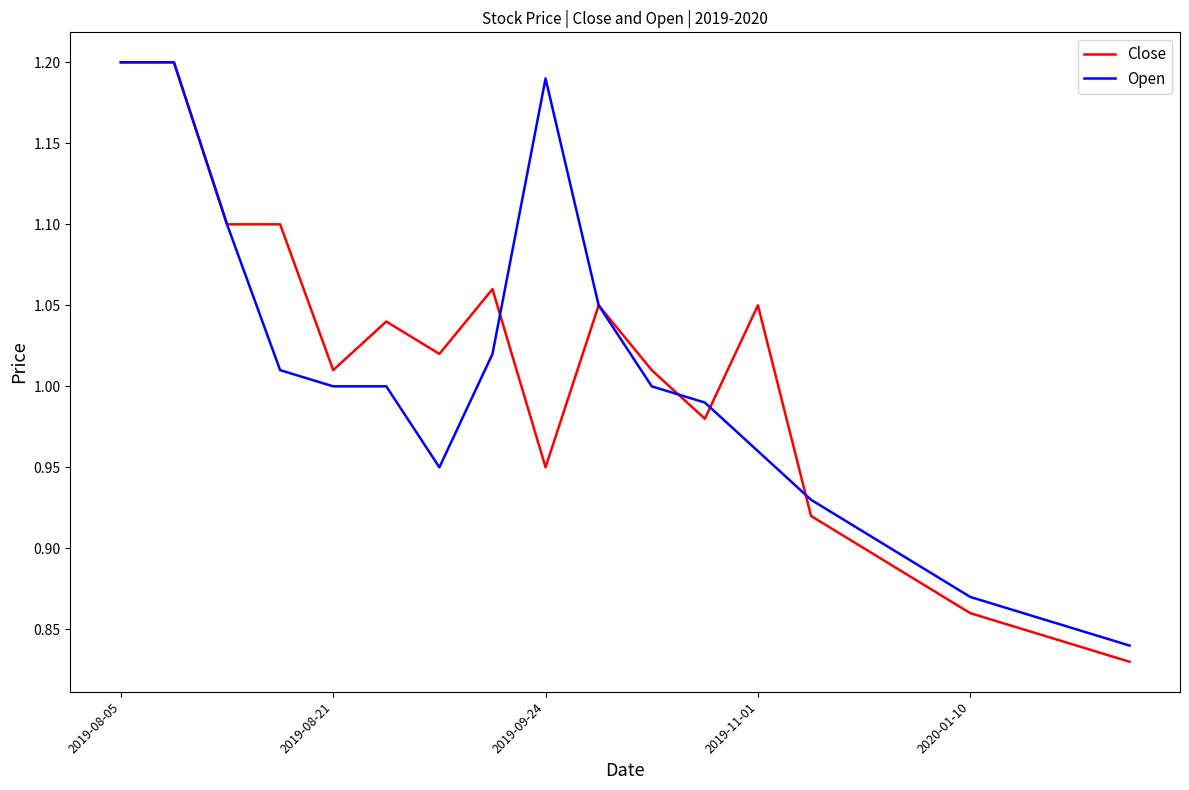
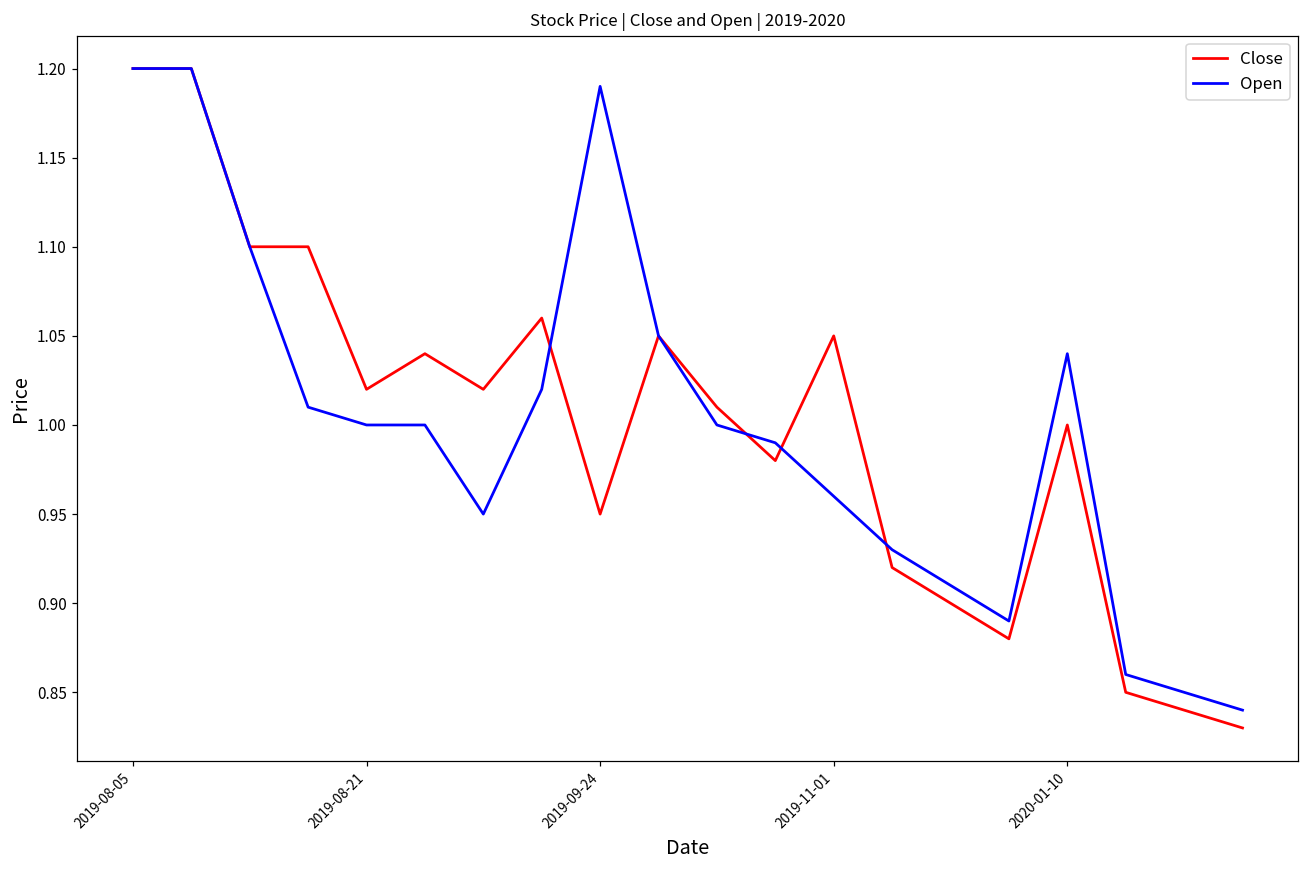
Close, 2019-08-21: 1.01 -> 1.02
Close, 2020-01-10: 0.86 -> 1.00
Open, 2020-01-10: 0.87 -> 1.04
